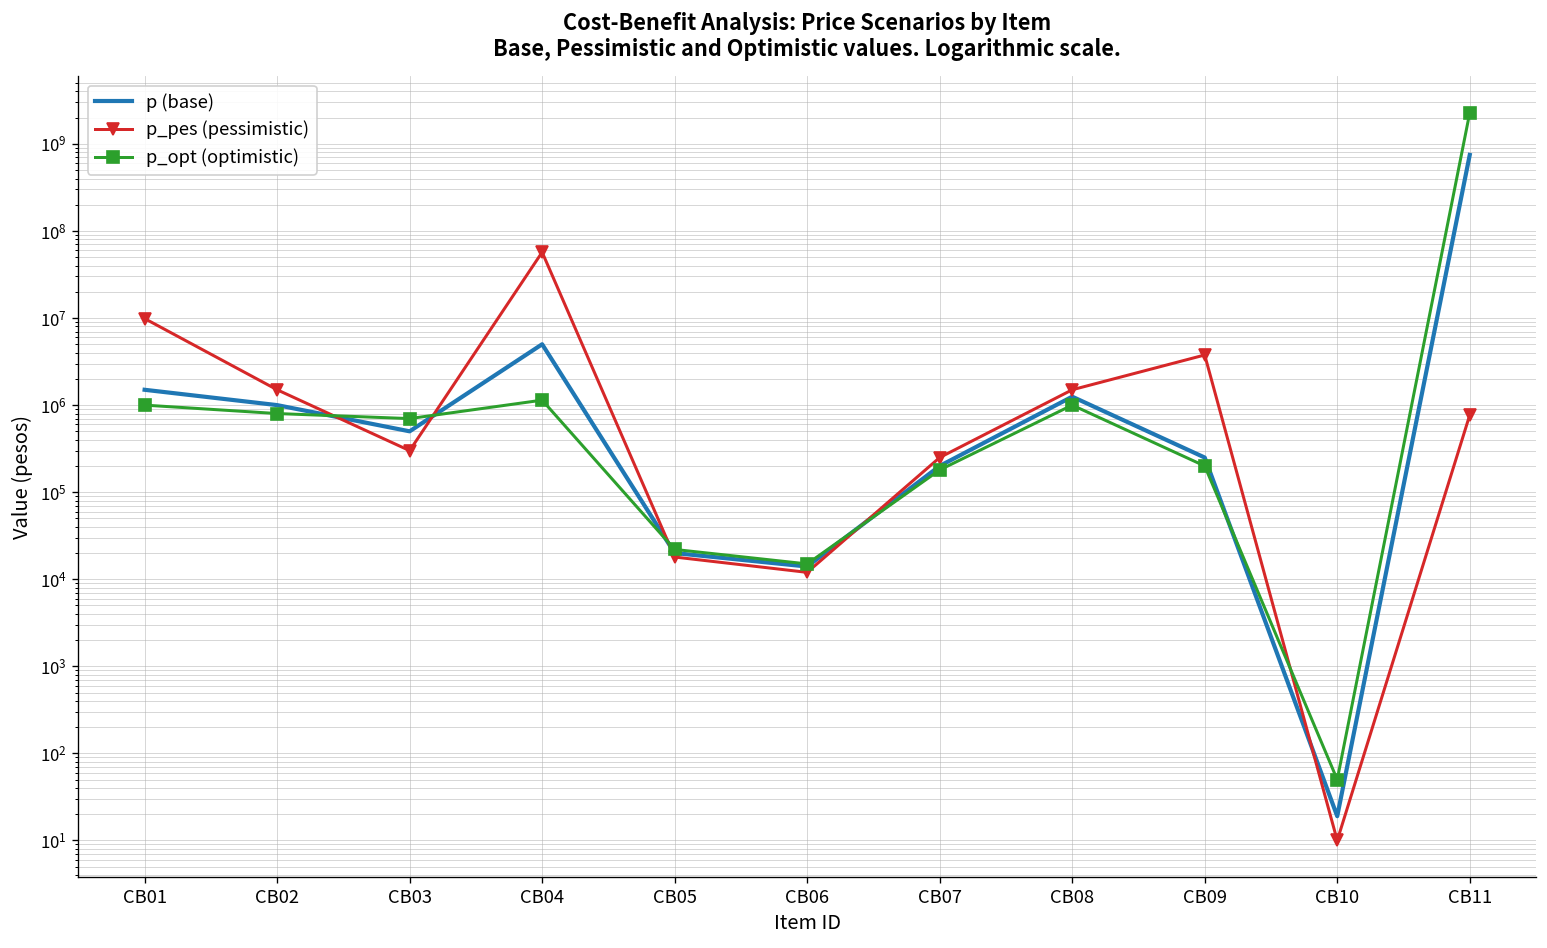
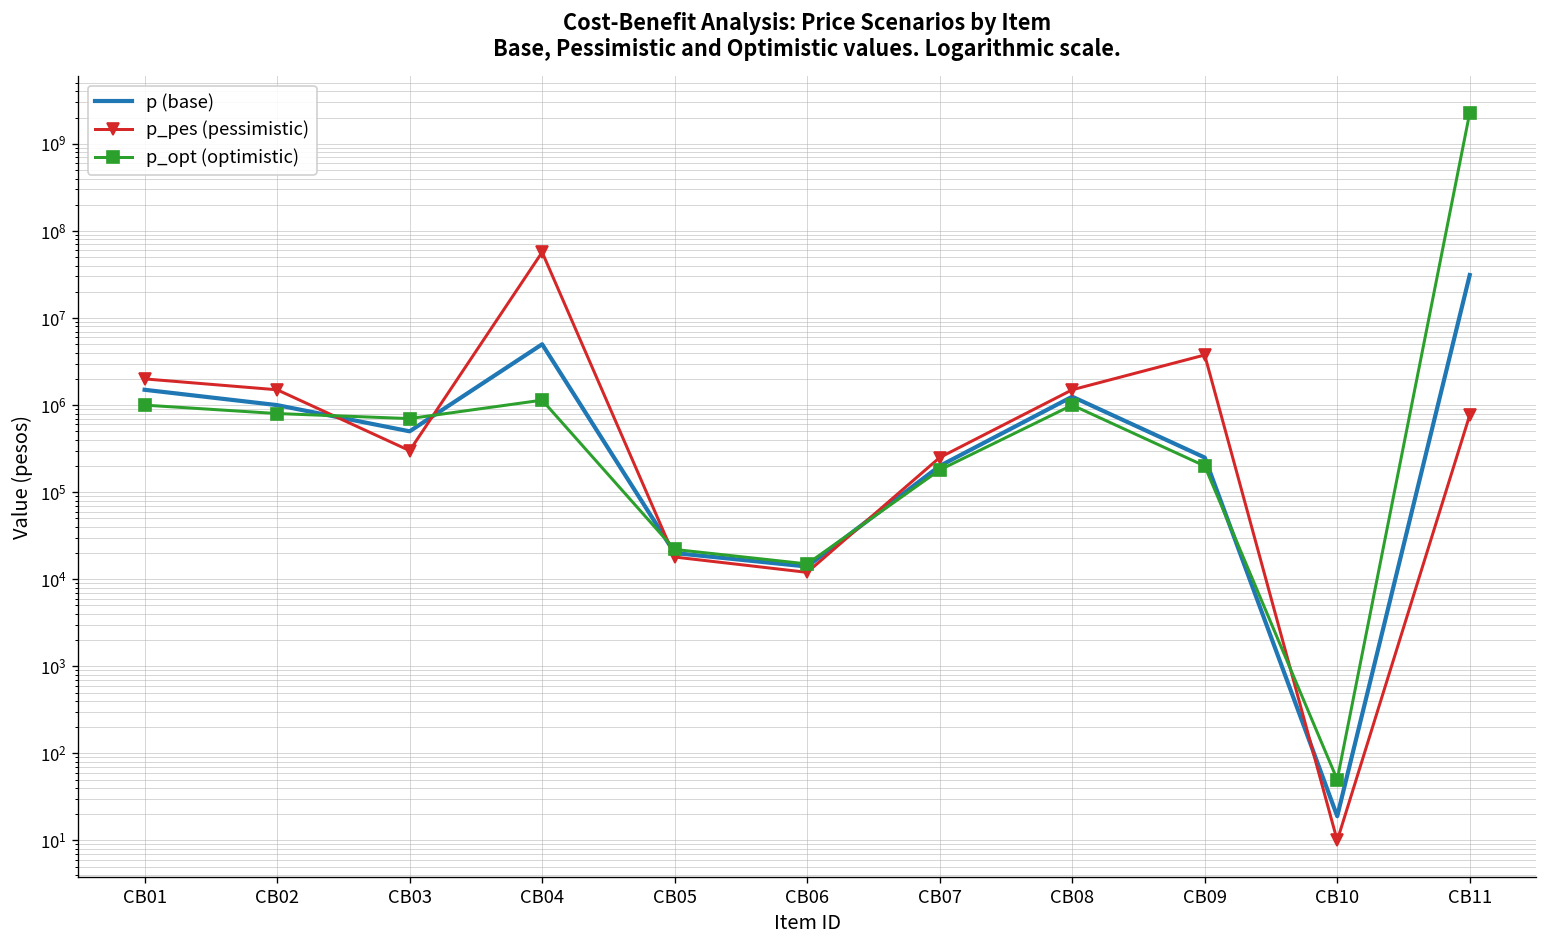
p_pes (pessimistic), CB01: 10000000 -> 2000000
p (base), CB11: 700000000 -> 31000000
